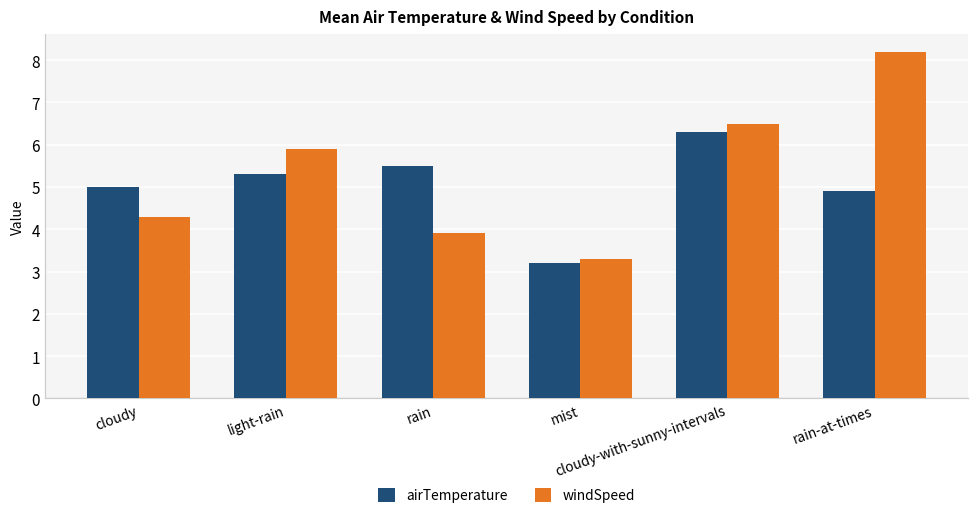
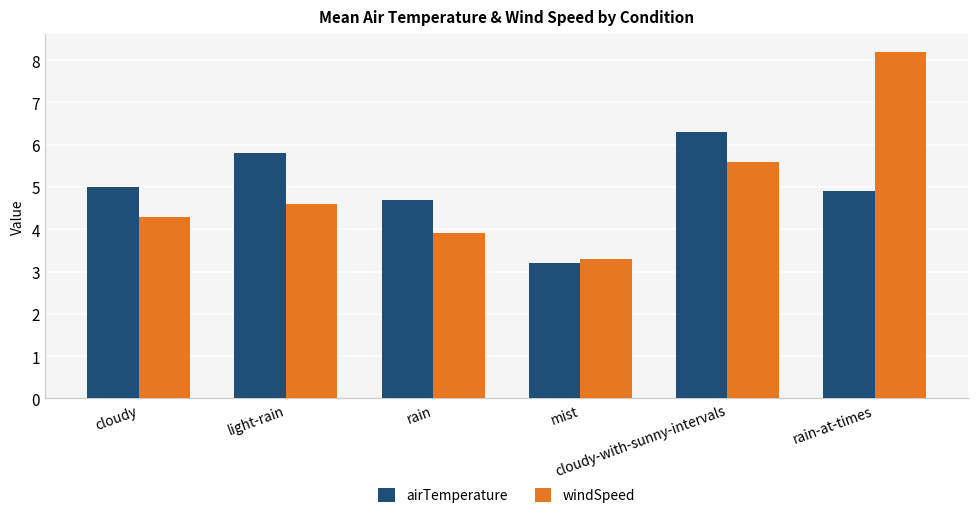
airTemperature, light-rain: 5.3 -> 5.8
windSpeed, light-rain: 5.9 -> 4.6
airTemperature, rain: 5.5 -> 4.7
windSpeed, cloudy-with-sunny-intervals: 6.5 -> 5.6
